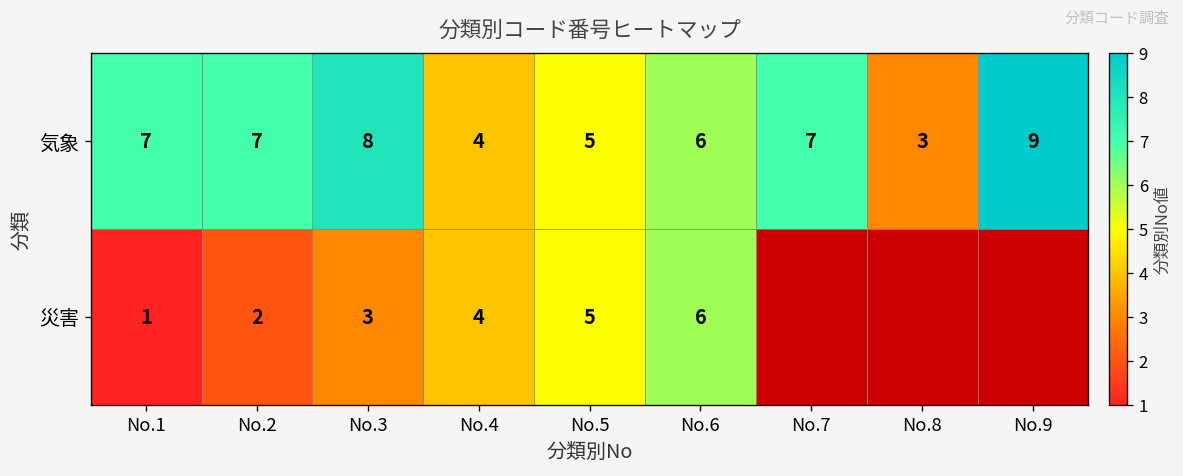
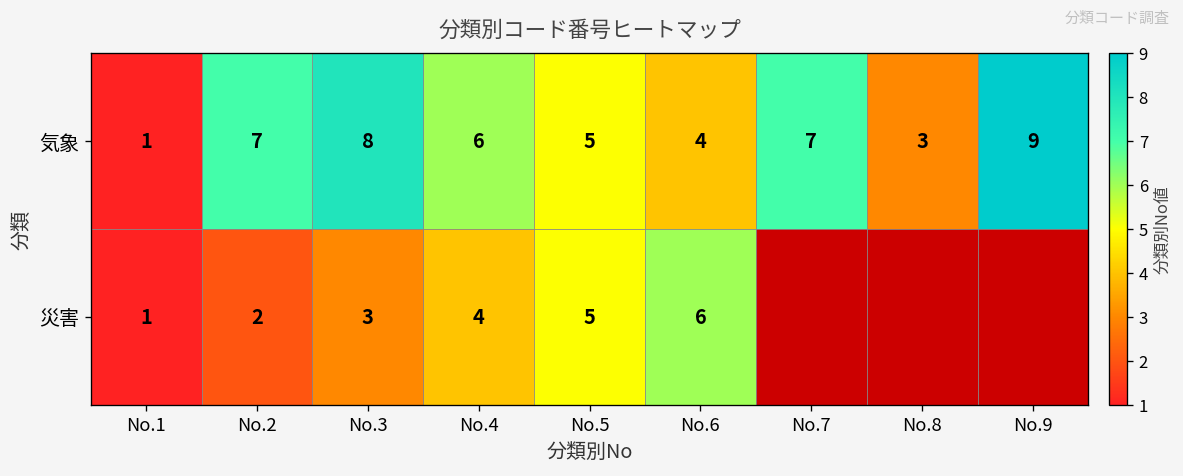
気象, No.1: 7 -> 1
気象, No.4: 4 -> 6
気象, No.6: 6 -> 4
